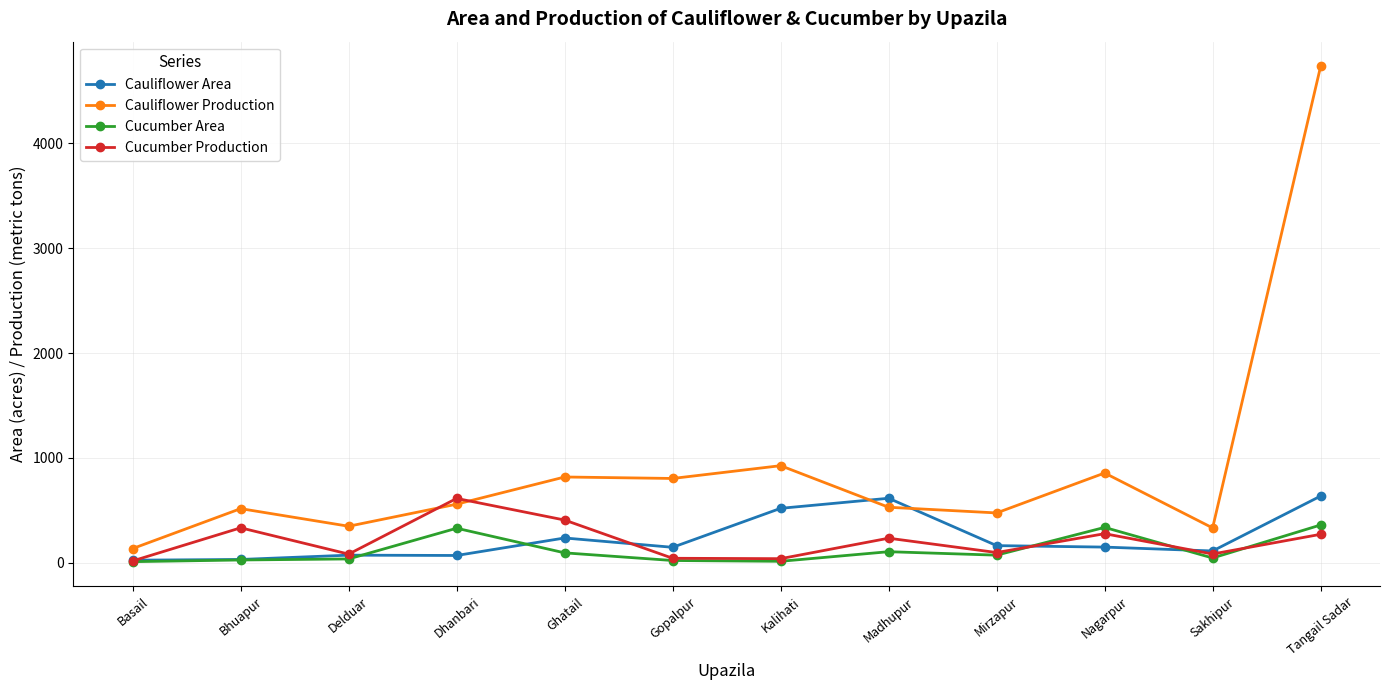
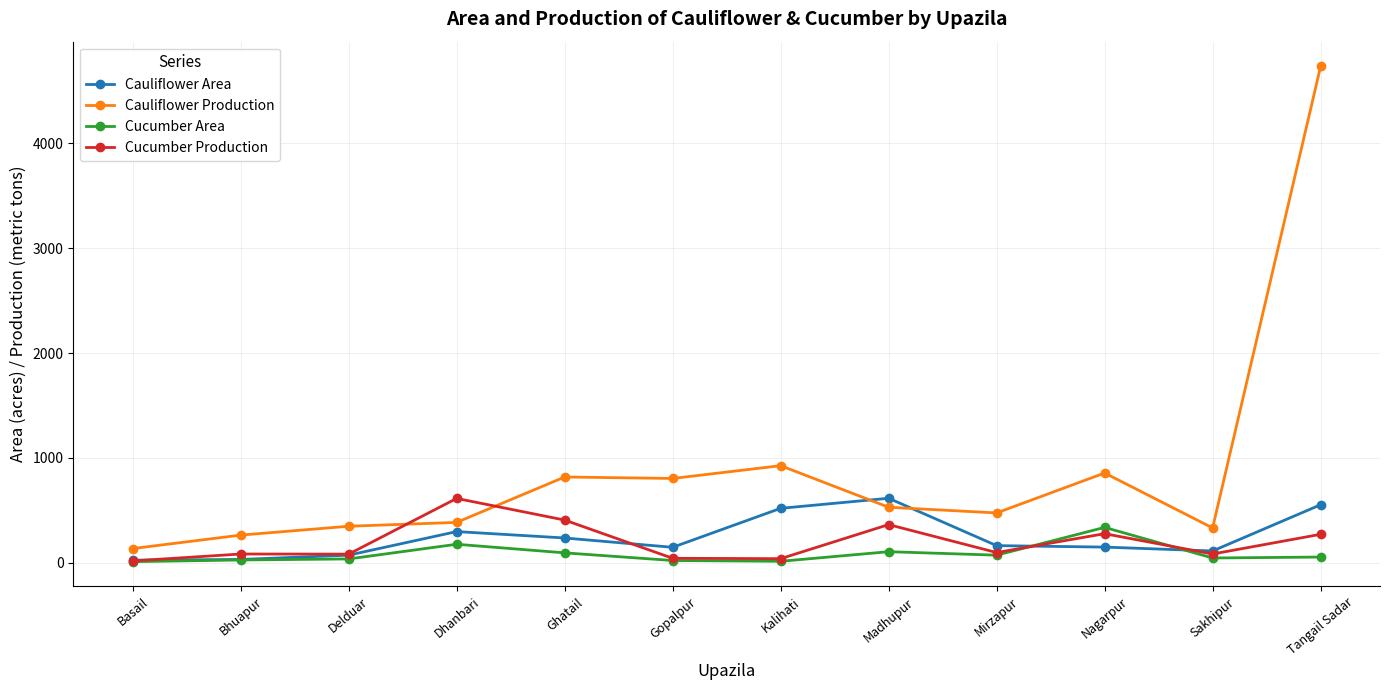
Cauliflower Production, Bhuapur: 510 -> 260
Cucumber Production, Bhuapur: 330 -> 80
Cauliflower Area, Dhanbari: 70 -> 300
Cauliflower Production, Dhanbari: 560 -> 380
Cucumber Area, Dhanbari: 330 -> 180
Cucumber Production, Madhupur: 230 -> 360
Cauliflower Area, Tangail Sadar: 640 -> 550
Cucumber Area, Tangail Sadar: 360 -> 50
